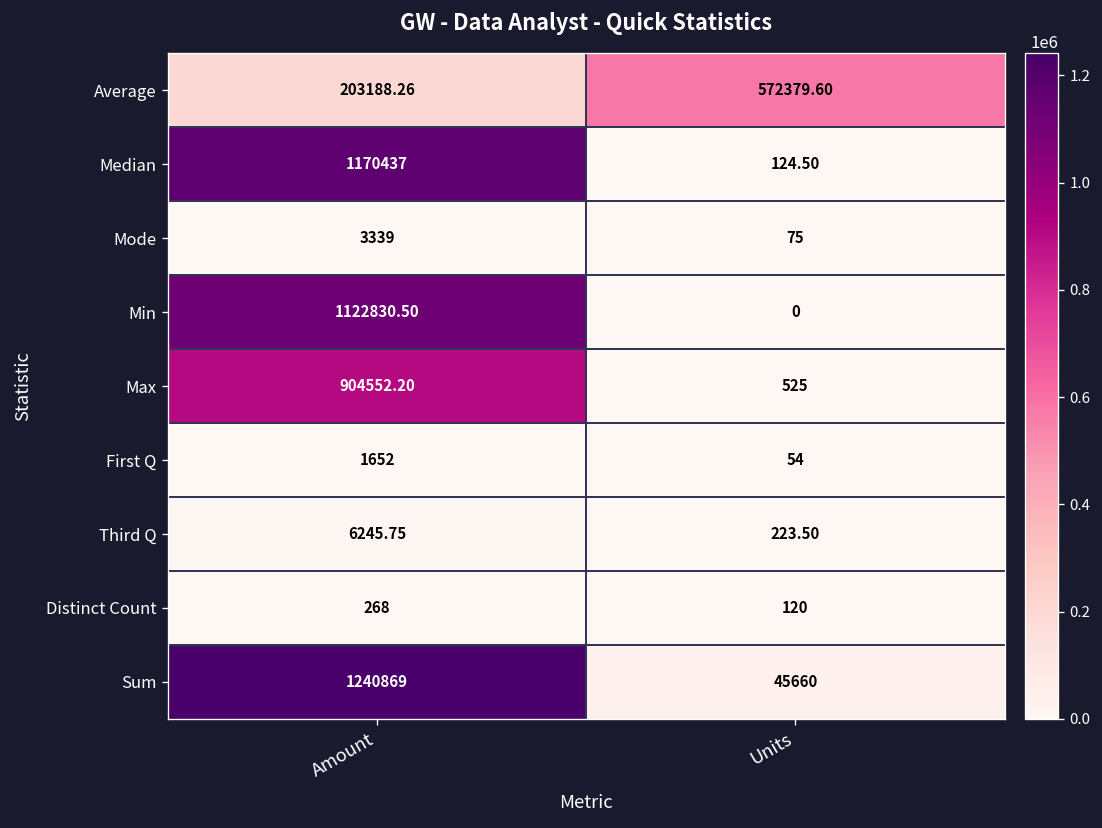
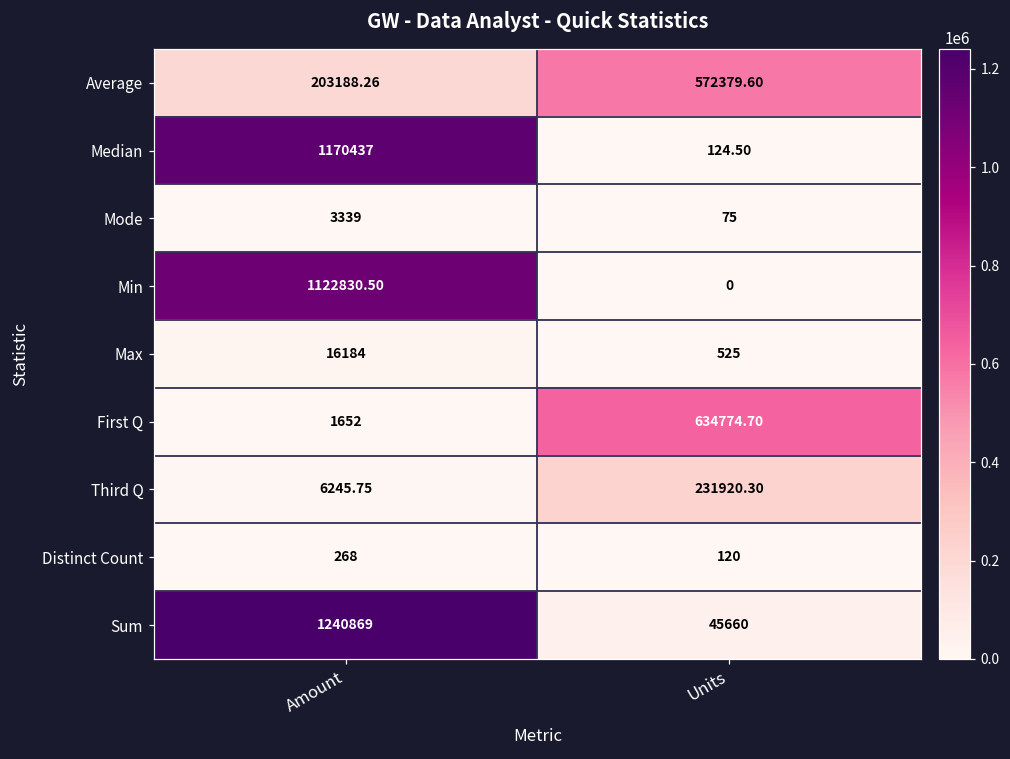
Max, Amount: 904552.20 -> 16184
First Q, Units: 54 -> 634774.70
Third Q, Units: 223.50 -> 231920.30
